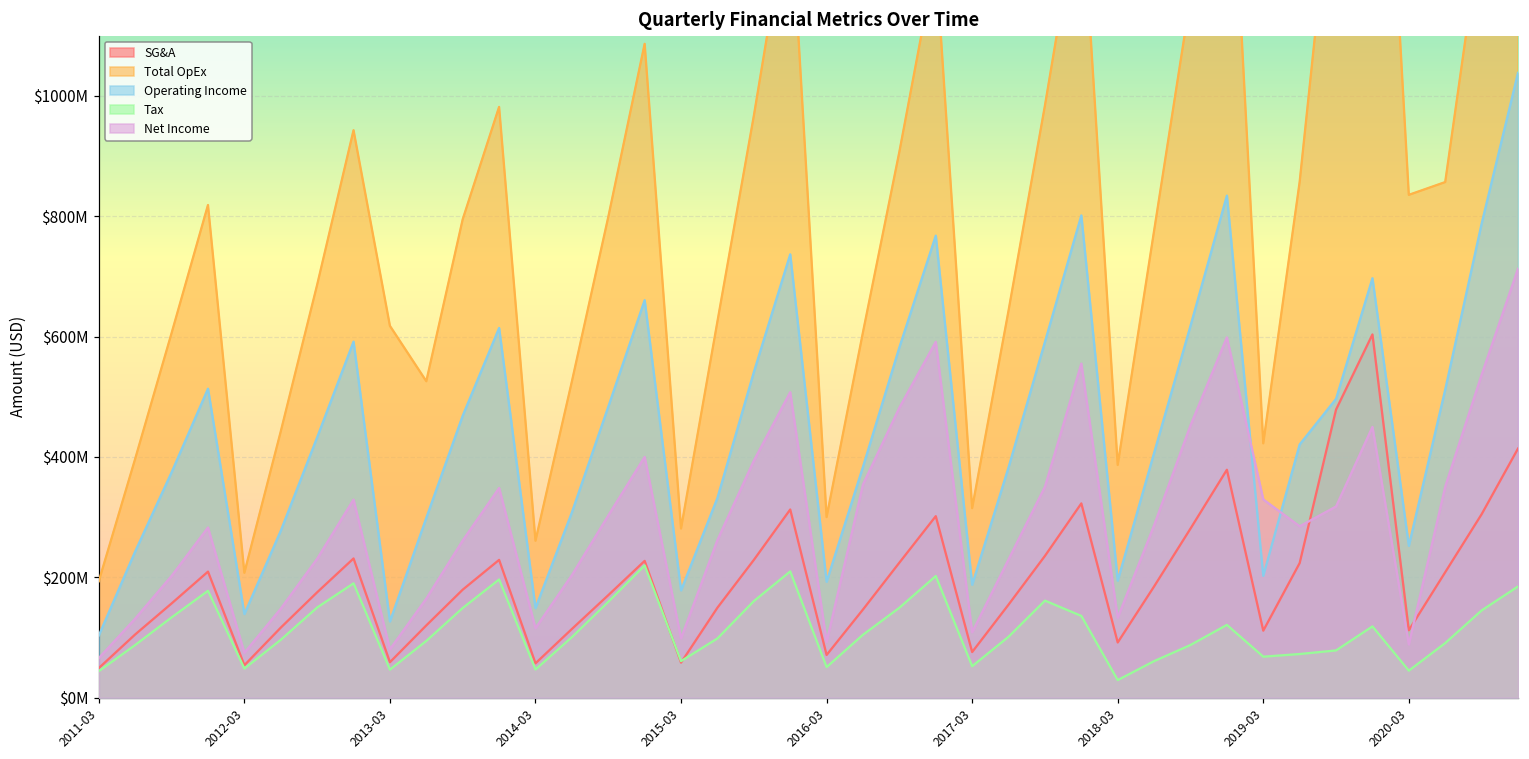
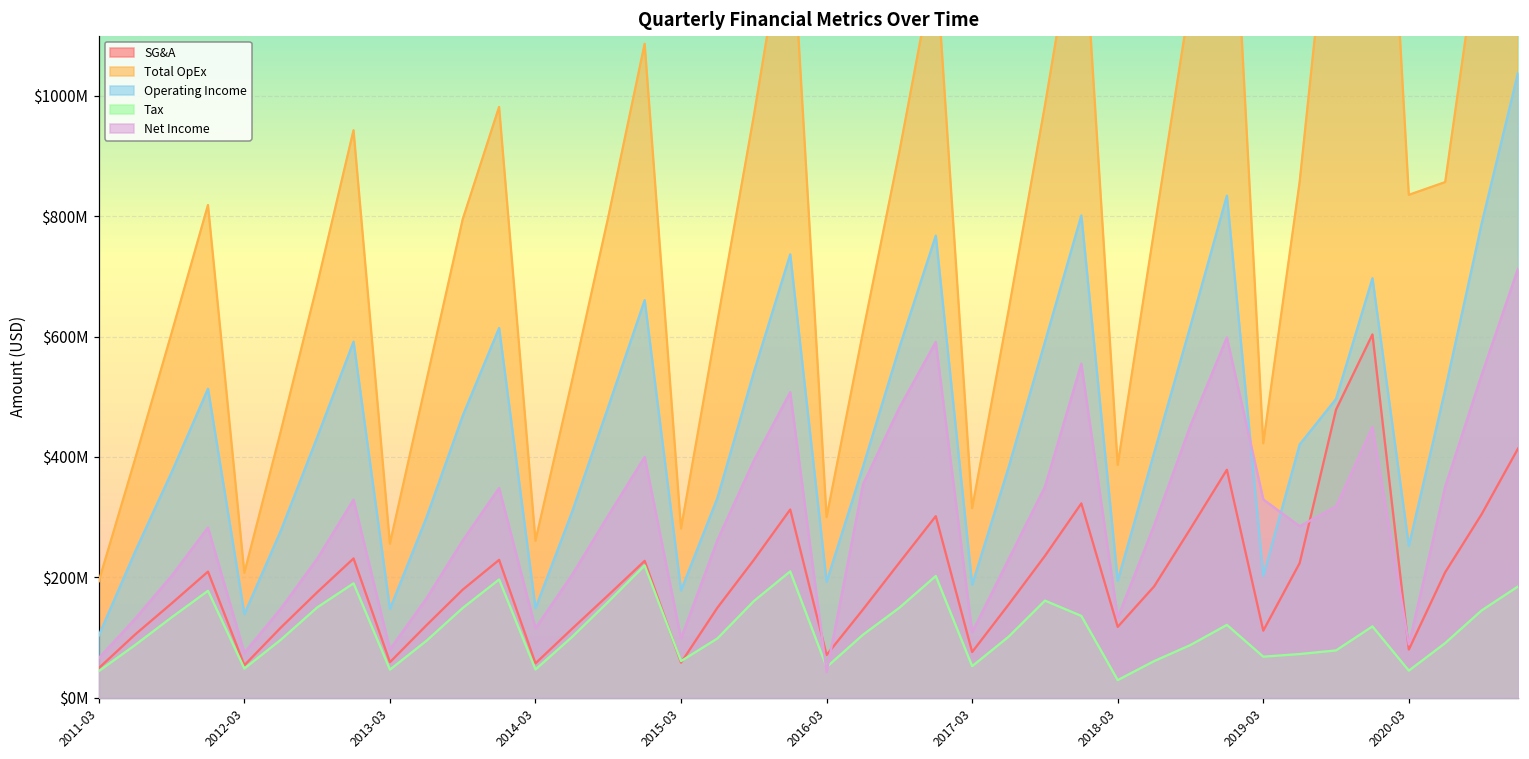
Total OpEx, 2013-03: $620000000 -> $260000000
Operating Income, 2013-03: $130000000 -> $150000000
Net Income, 2016-03: $90000000 -> $40000000
SG&A, 2018-03: $90000000 -> $120000000
SG&A, 2020-03: $110000000 -> $80000000
